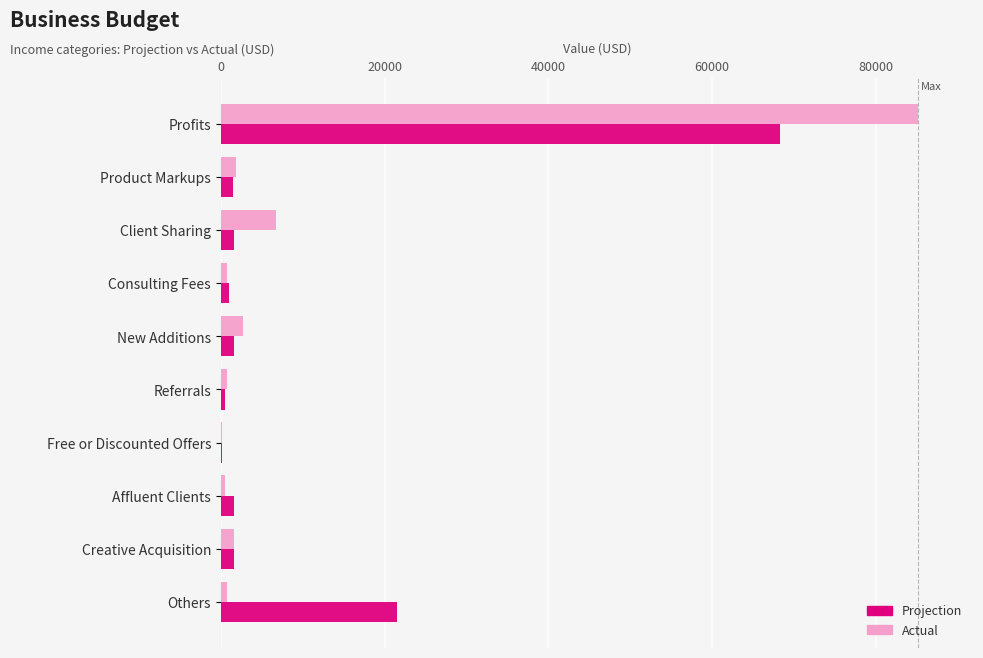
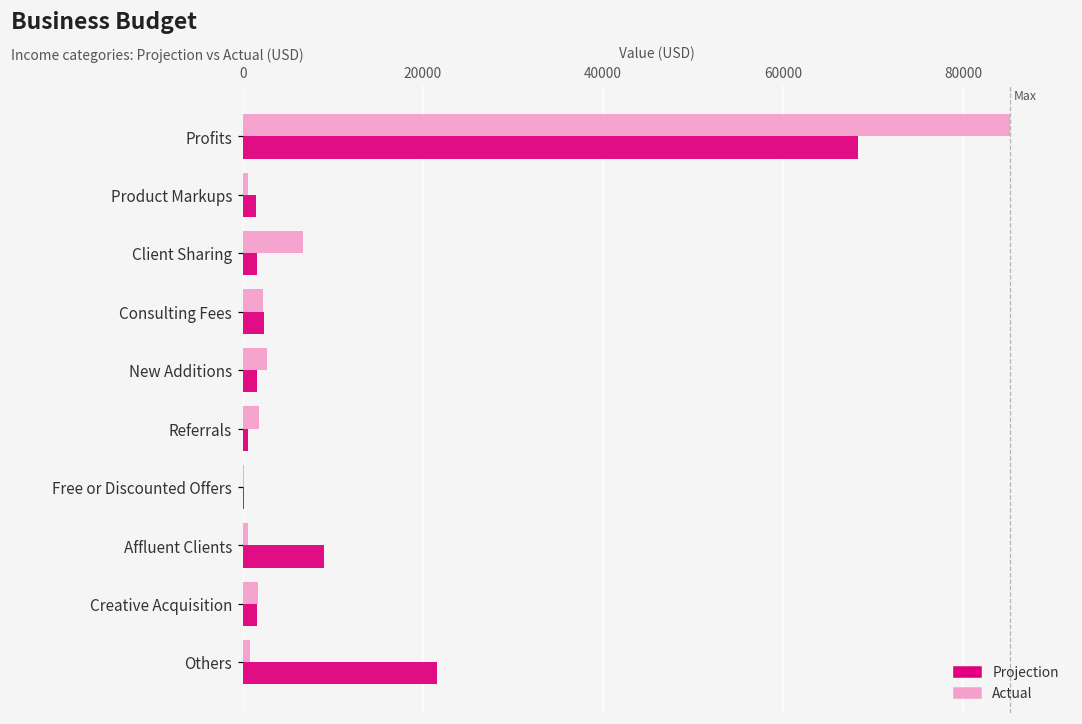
Actual, Product Markups: 2000 -> 1000
Actual, Consulting Fees: 1000 -> 2000
Projection, Consulting Fees: 1000 -> 2000
Actual, Referrals: 1000 -> 2000
Projection, Affluent Clients: 2000 -> 9000
